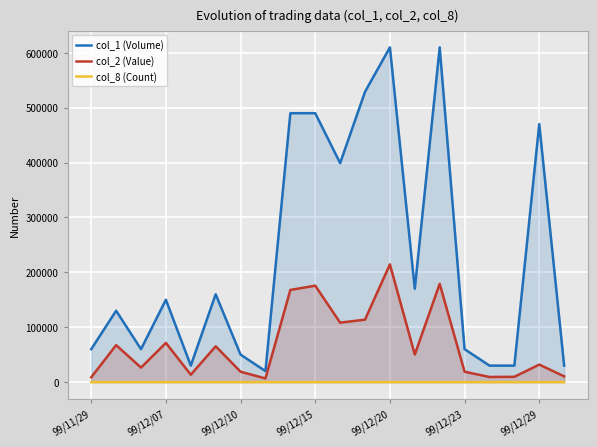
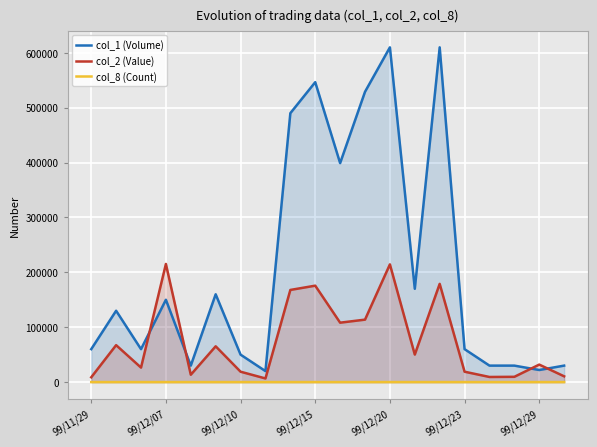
col_2 (Value), 99/12/07: 70000 -> 220000
col_1 (Volume), 99/12/15: 490000 -> 550000
col_1 (Volume), 99/12/29: 470000 -> 20000
